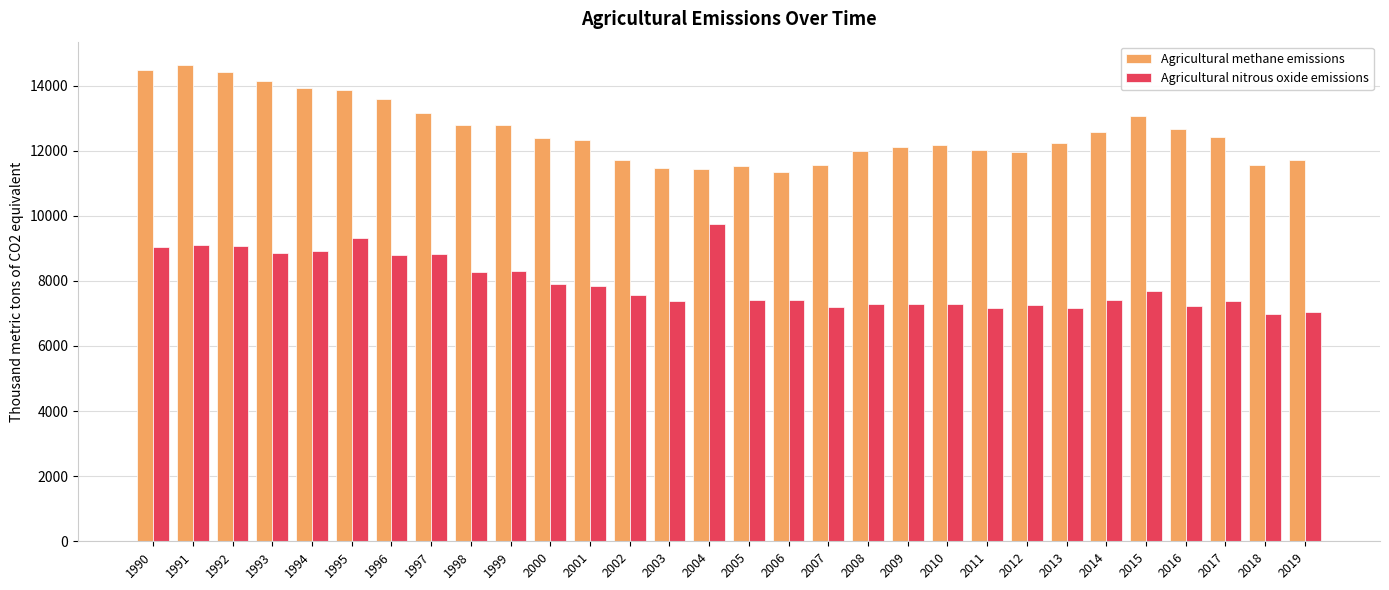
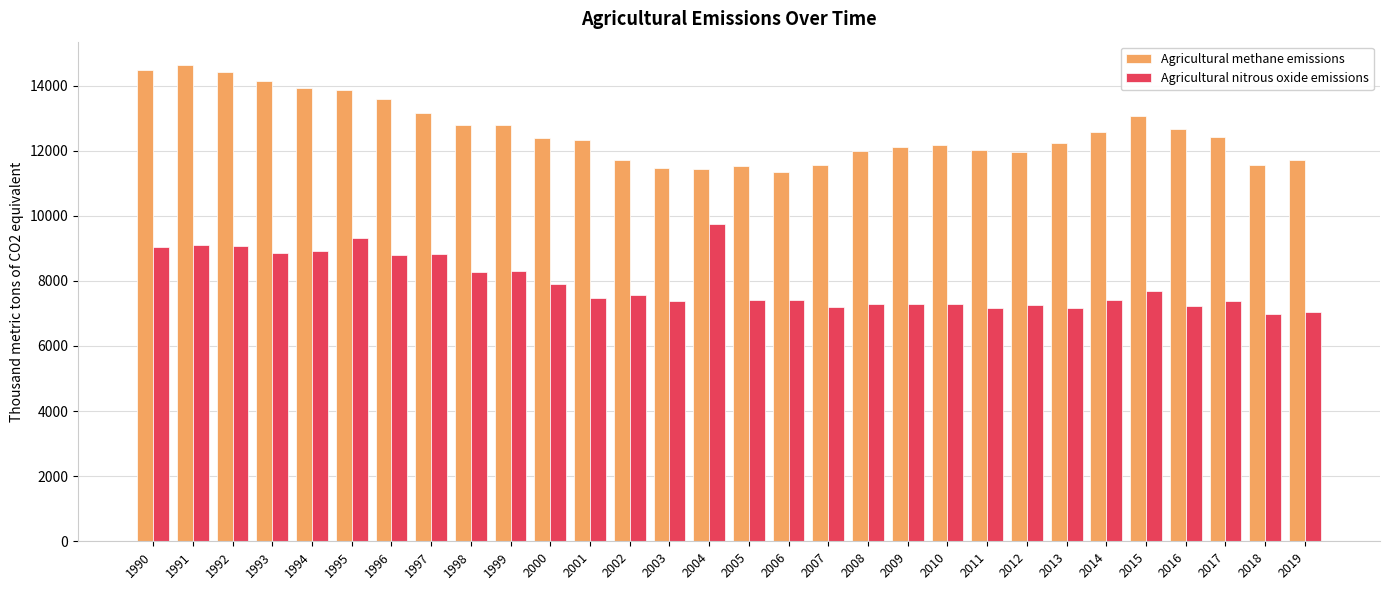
Agricultural nitrous oxide emissions, 2001: 7800 -> 7500
